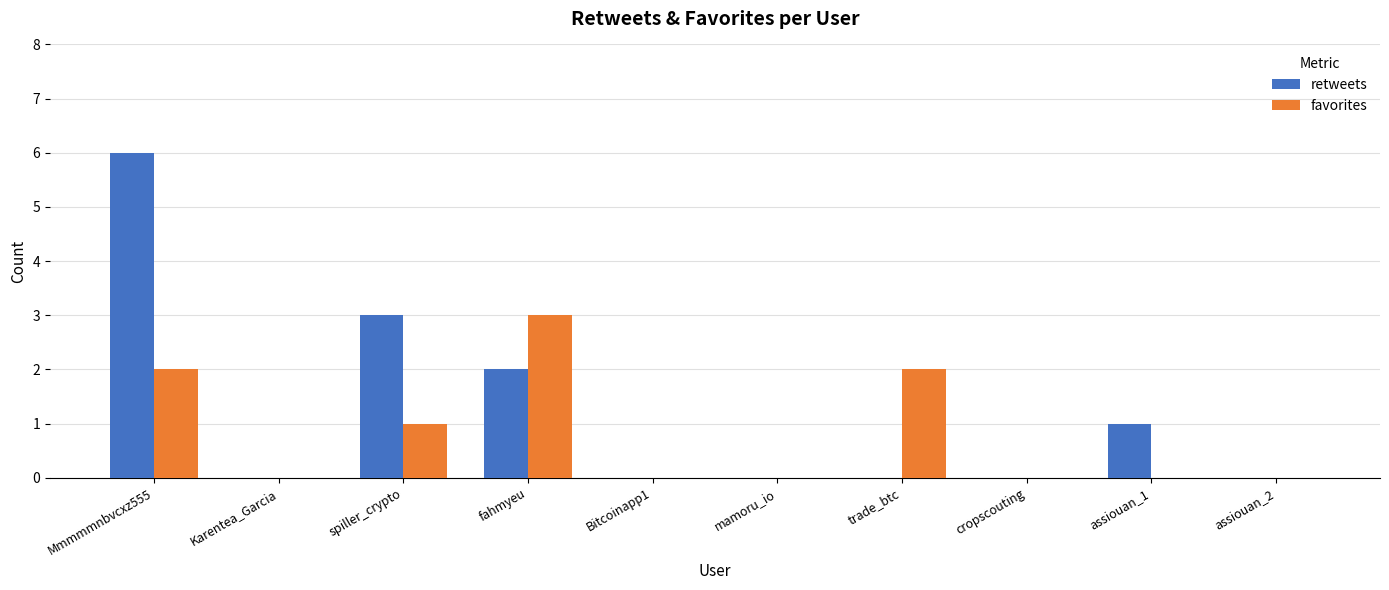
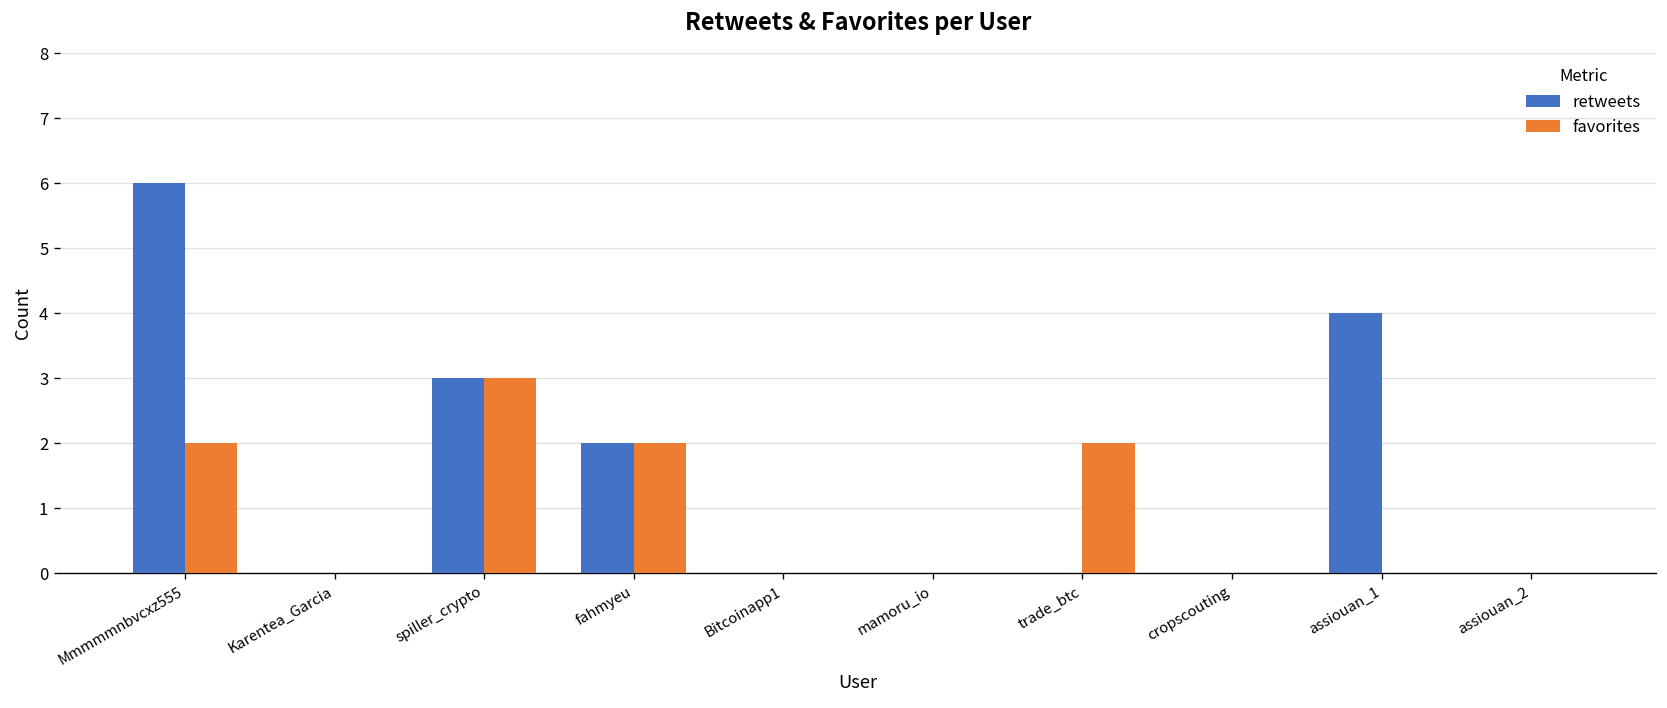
favorites, spiller_crypto: 1 -> 3
favorites, fahmyeu: 3 -> 2
retweets, assiouan_1: 1 -> 4
